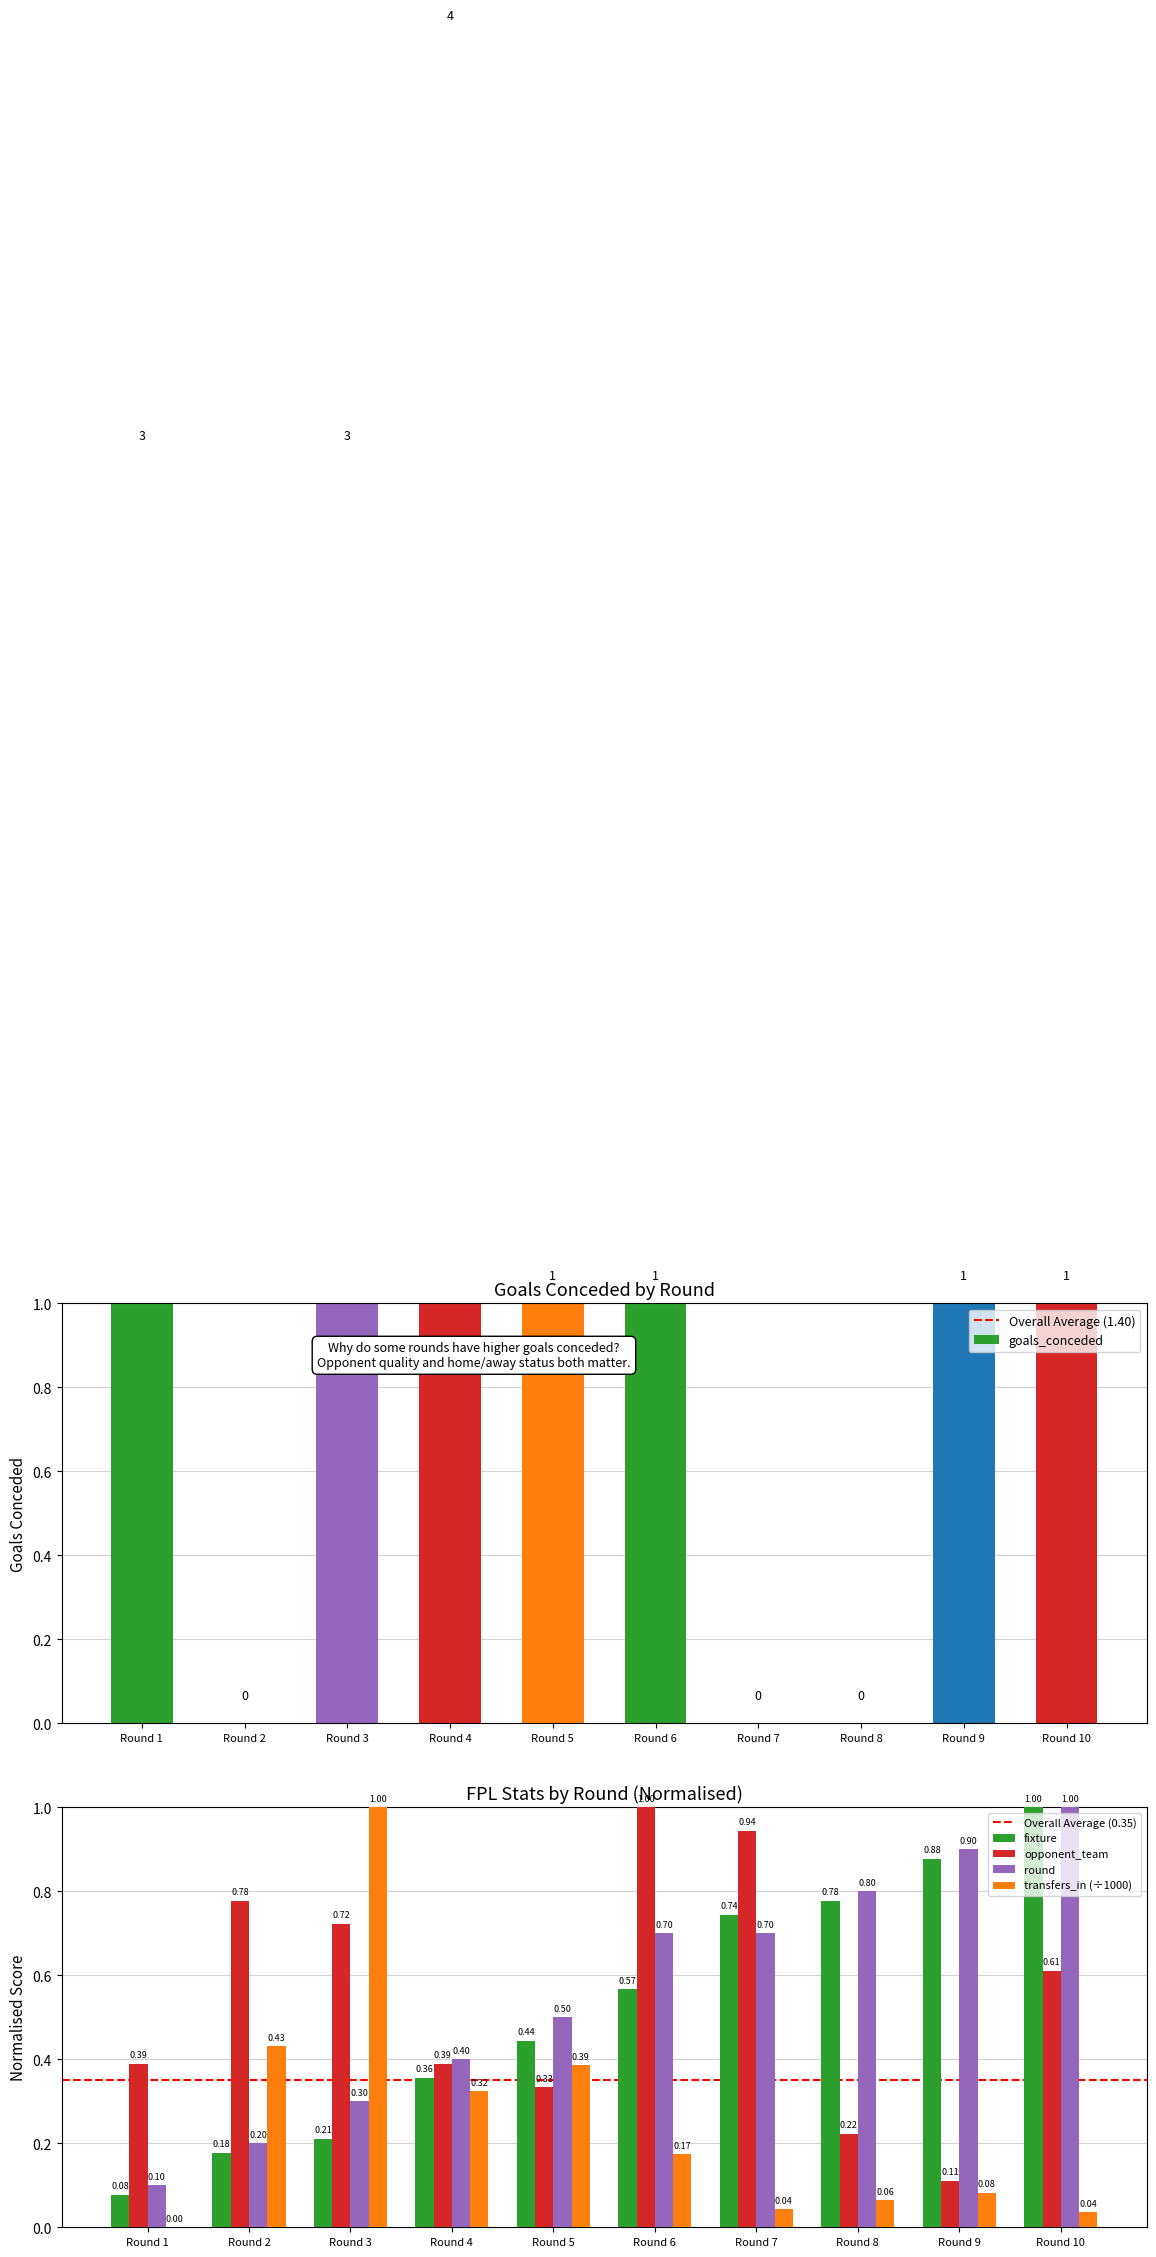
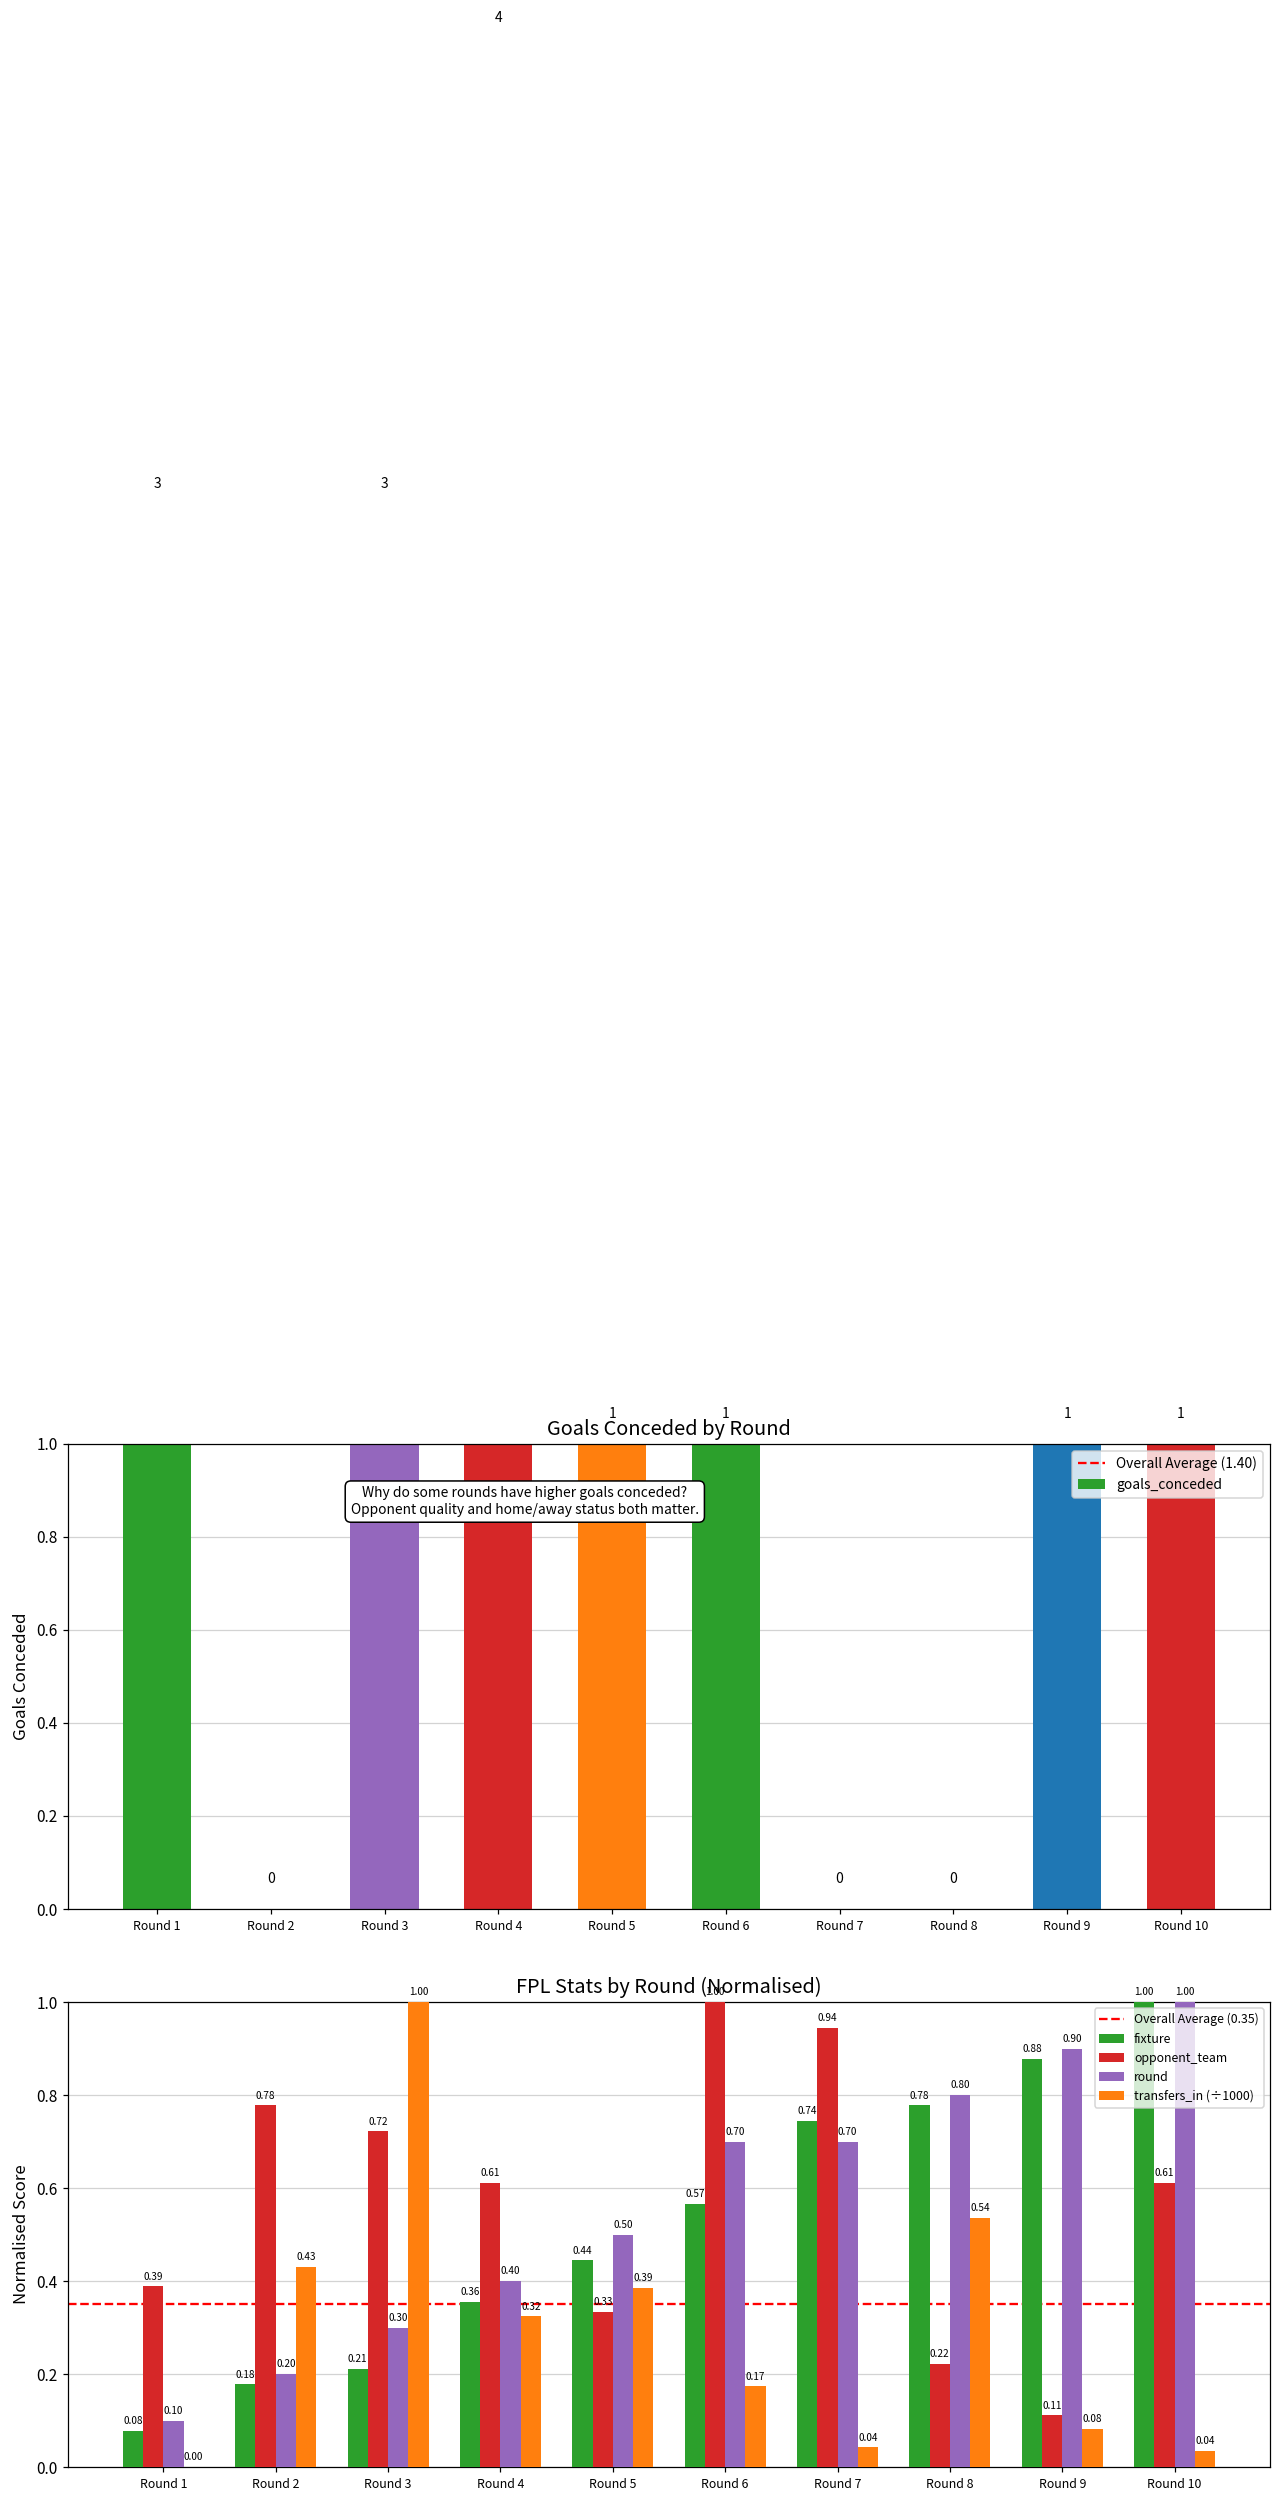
FPL Stats by Round (Normalised), opponent_team, Round 4: 0.39 -> 0.61
FPL Stats by Round (Normalised), transfers_in (÷1000), Round 8: 0.06 -> 0.54
